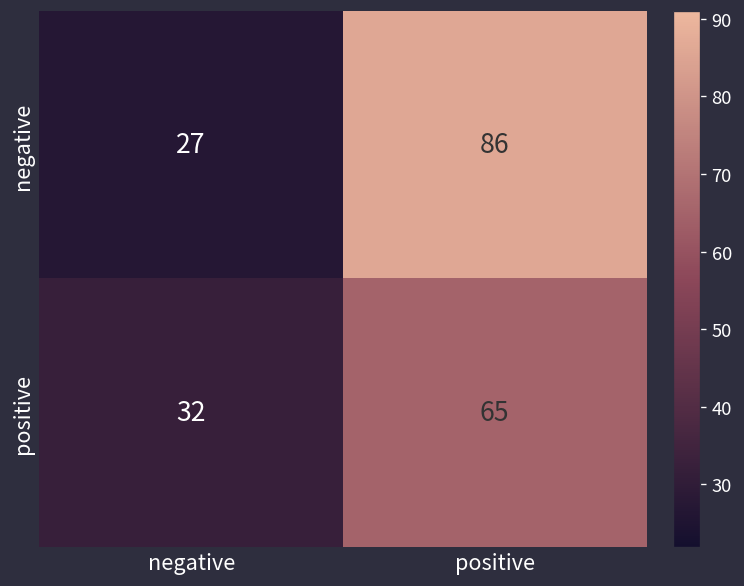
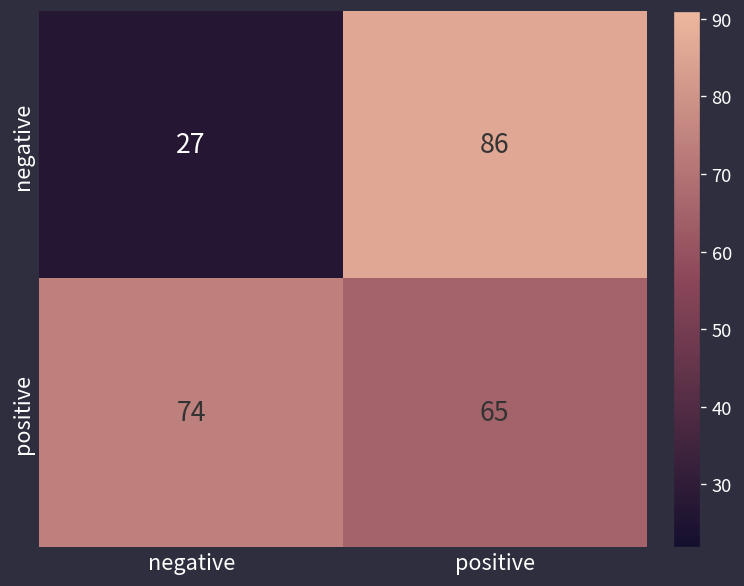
positive, negative: 32 -> 74
